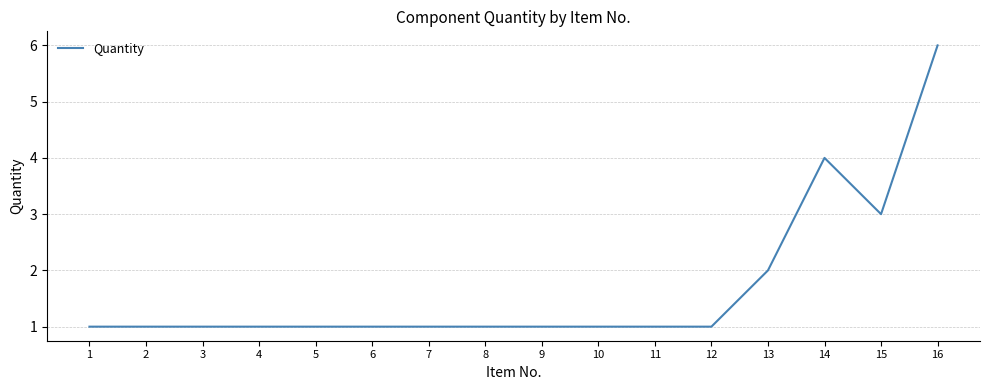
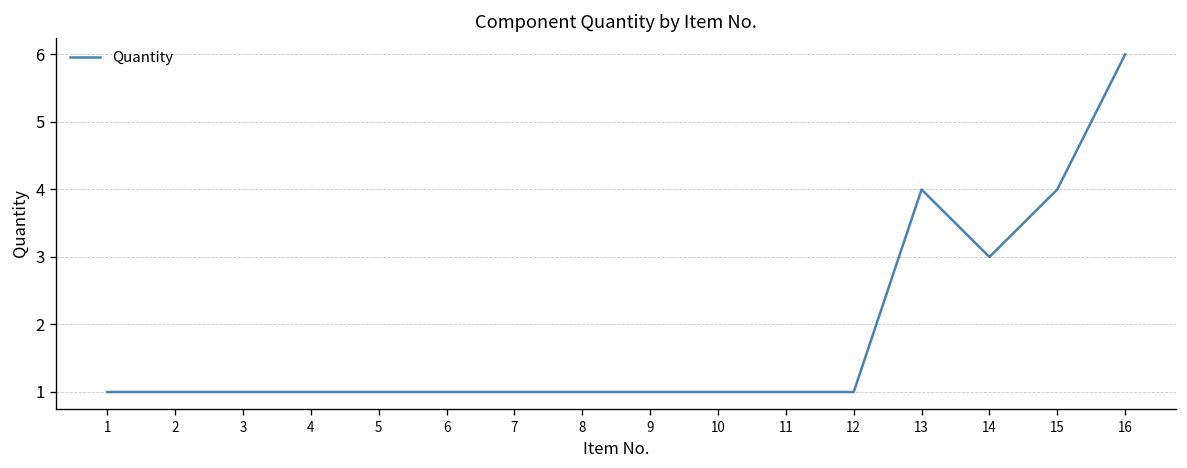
13: 2 -> 4
14: 4 -> 3
15: 3 -> 4
